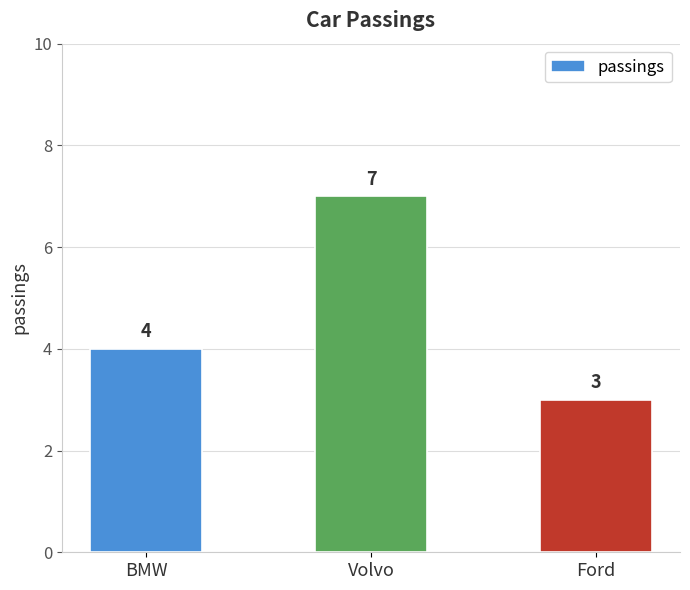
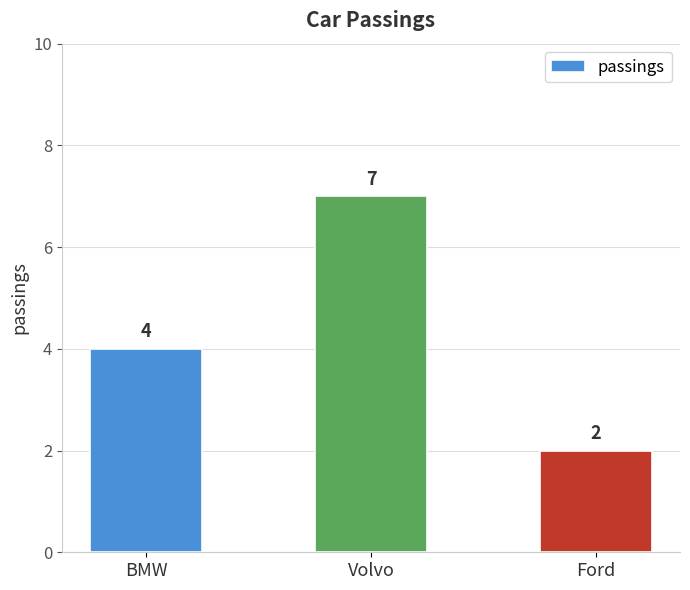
Ford: 3 -> 2
